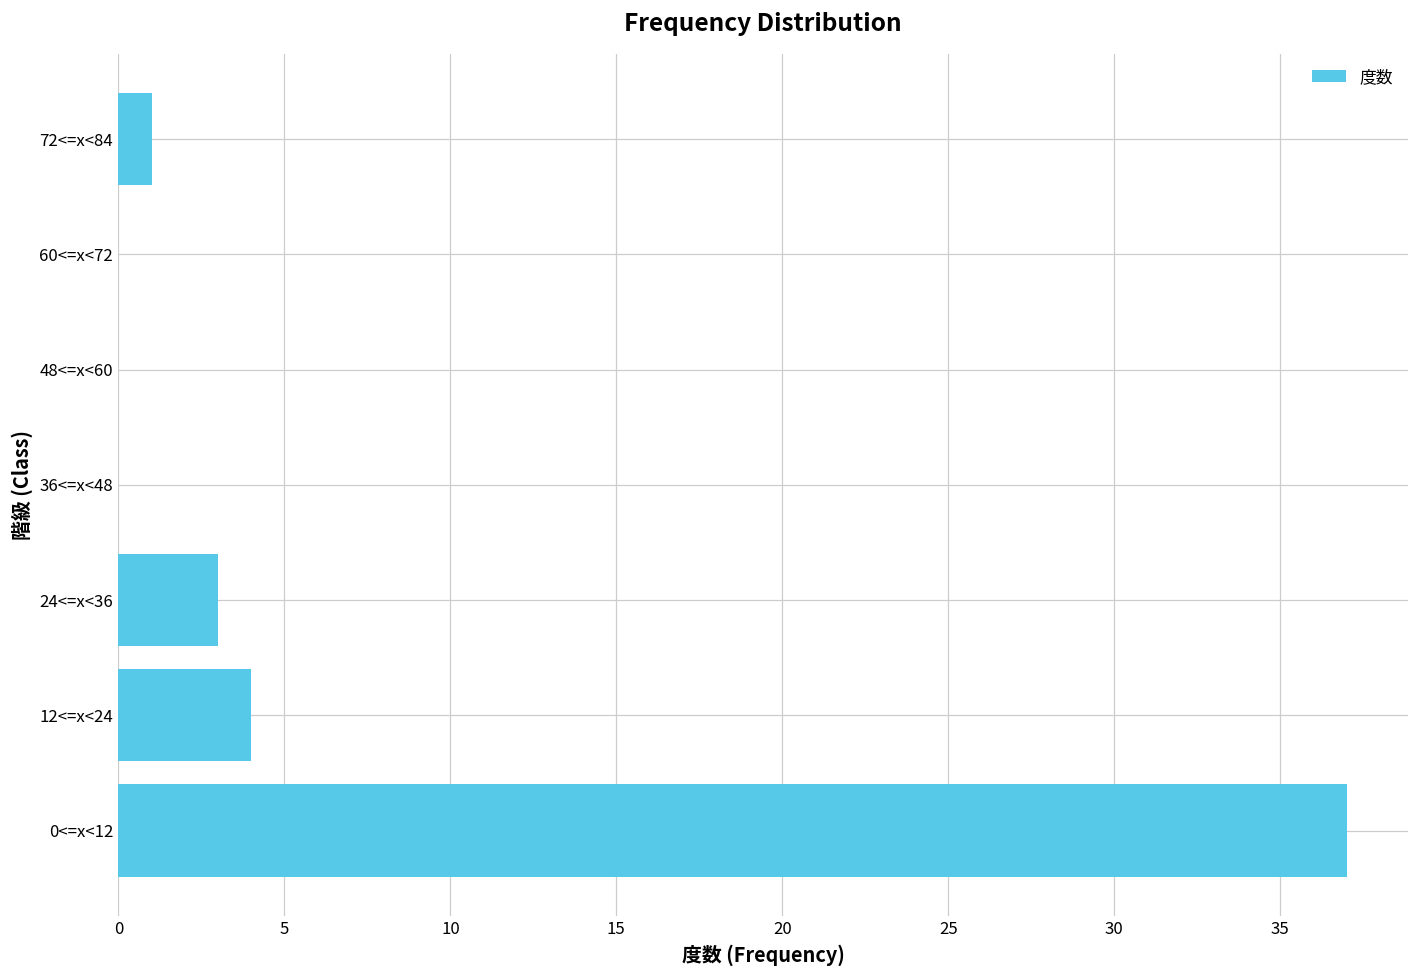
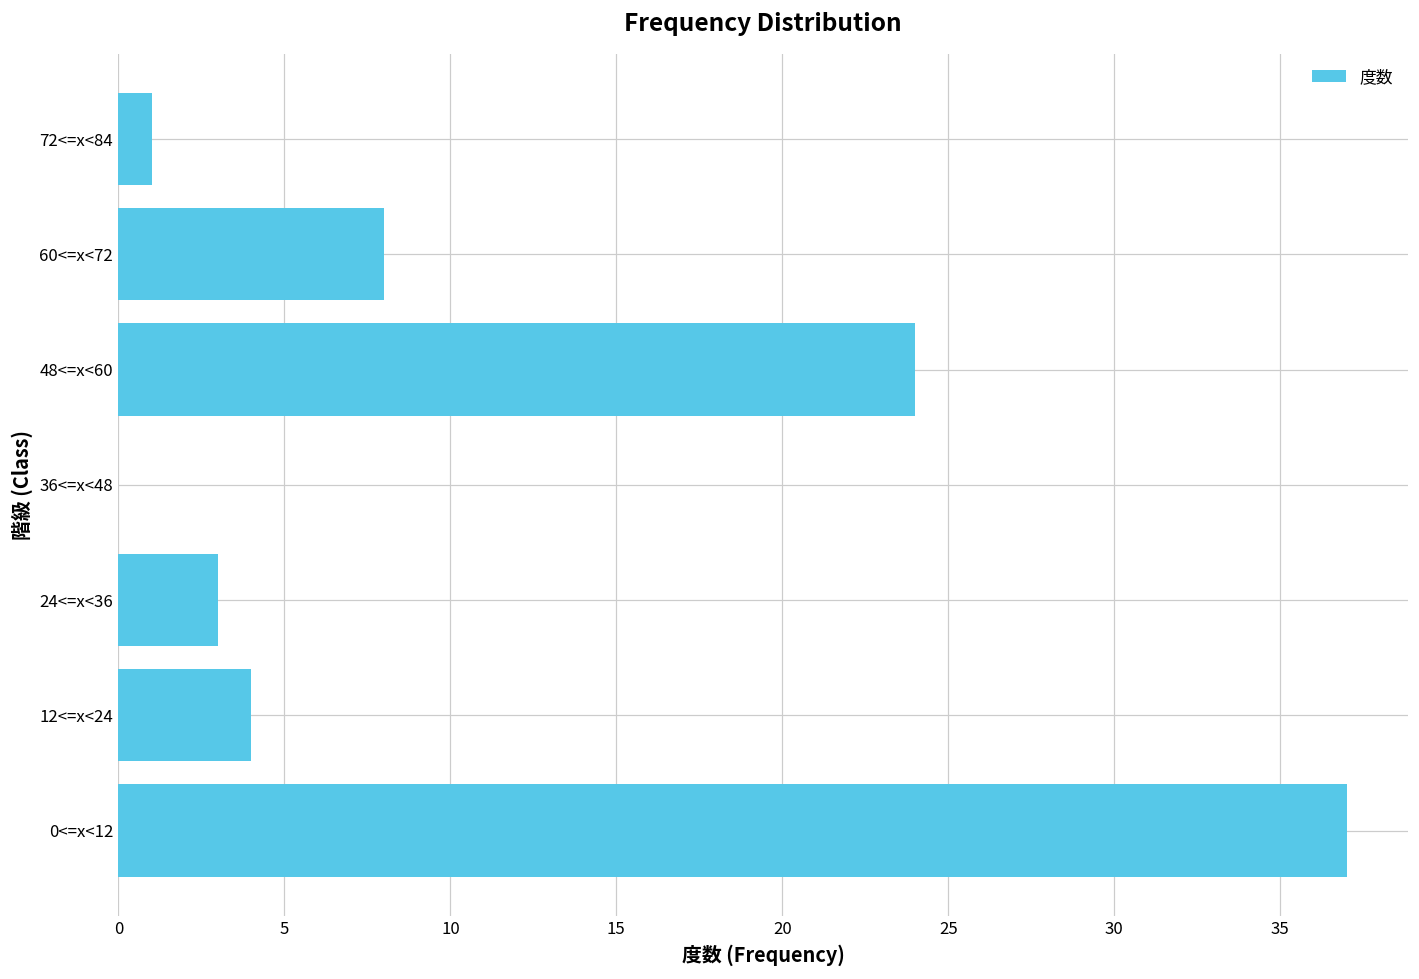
60<=x<72: 0 -> 8
48<=x<60: 0 -> 24
